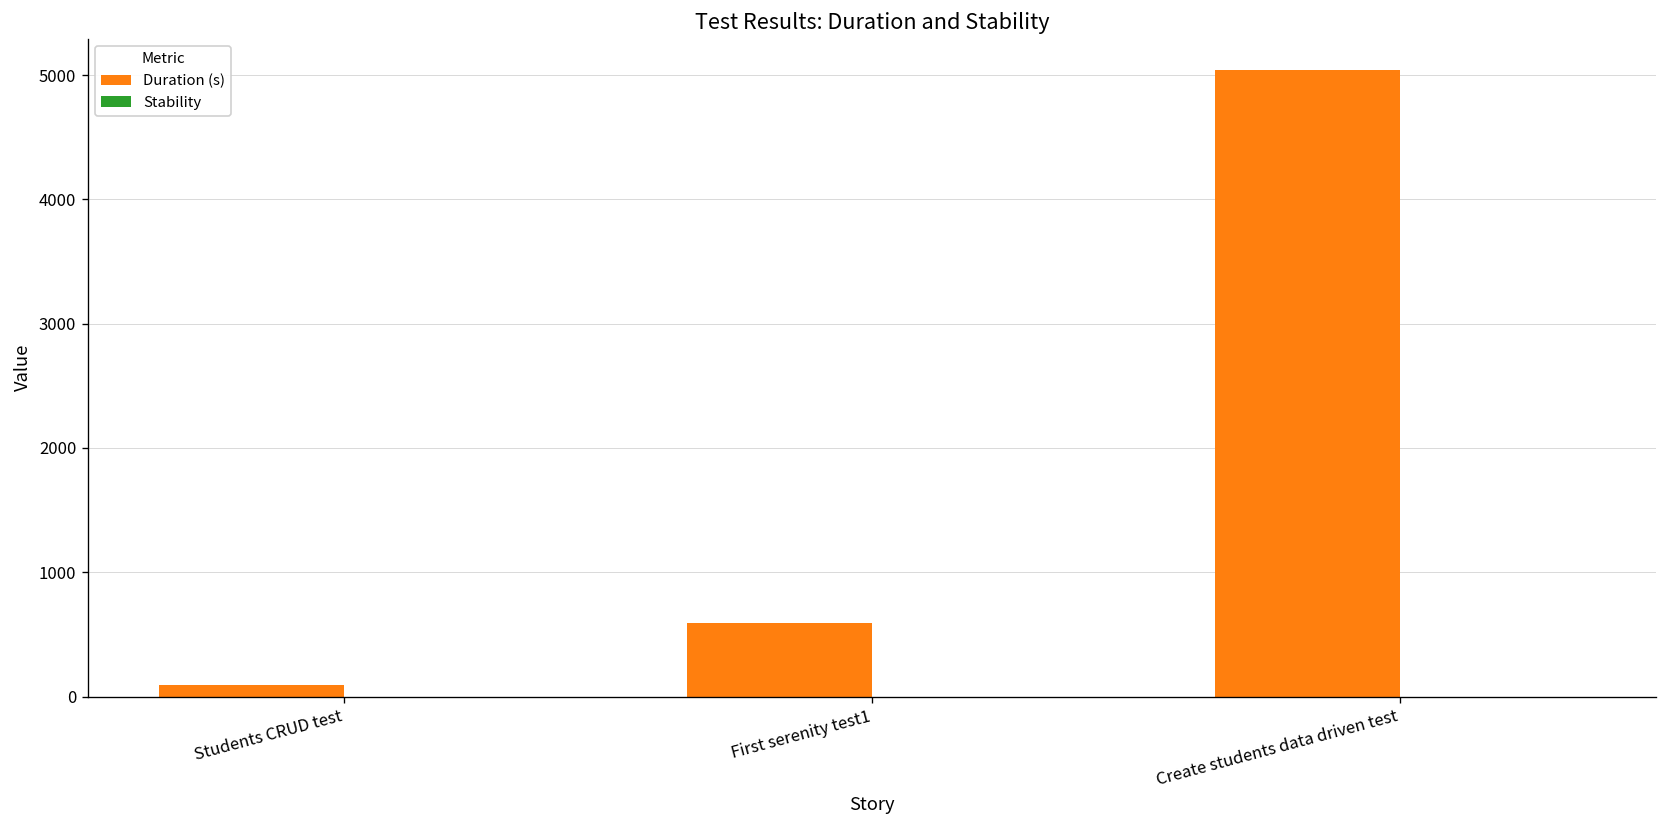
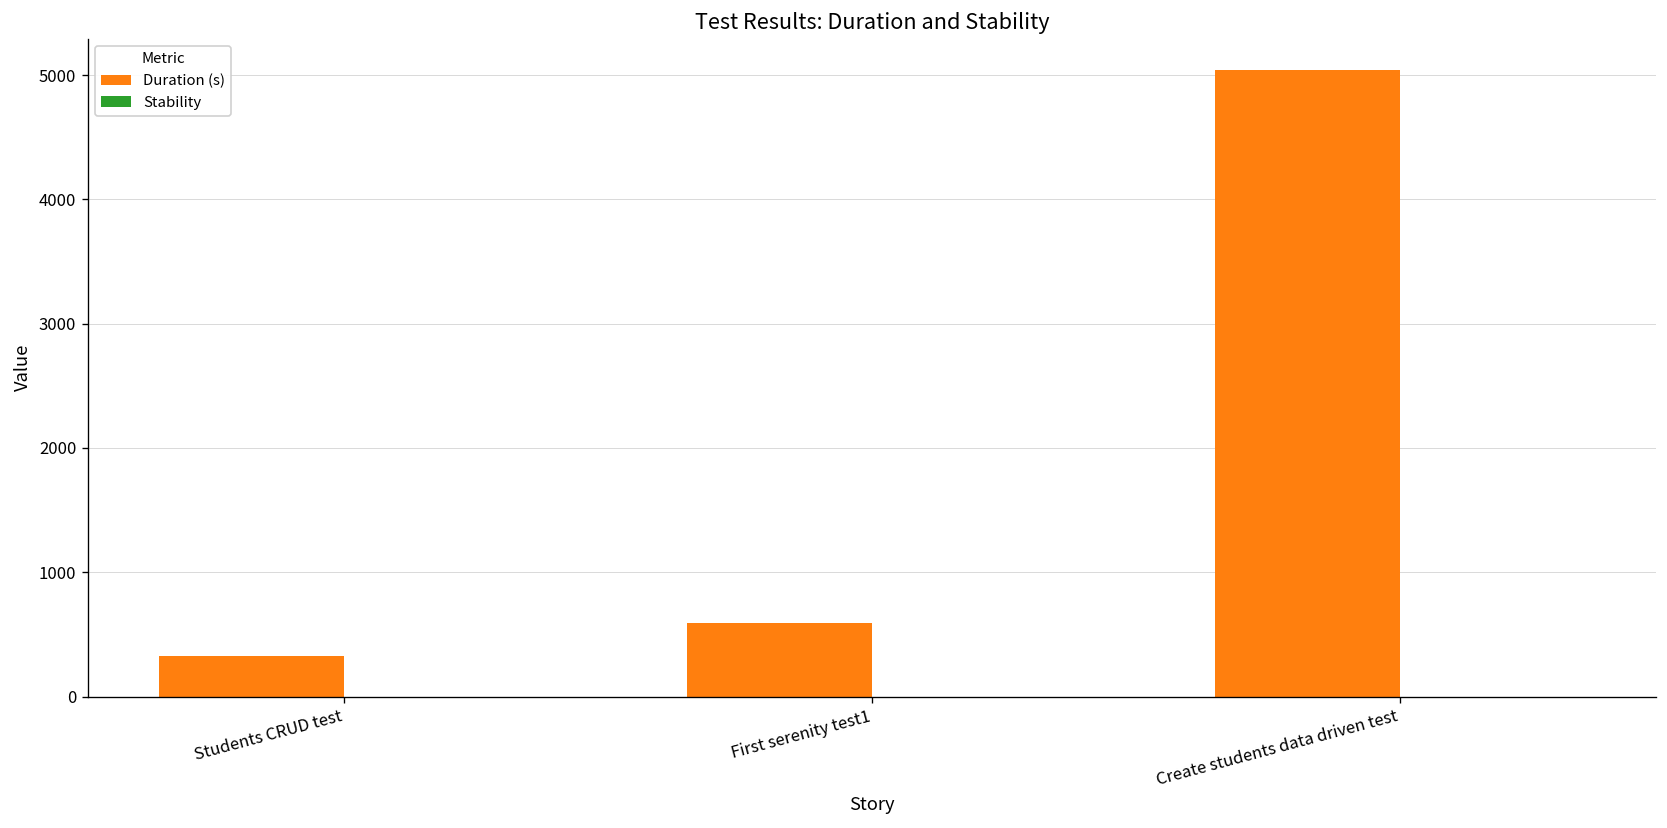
Duration (s), Students CRUD test: 100 -> 330
